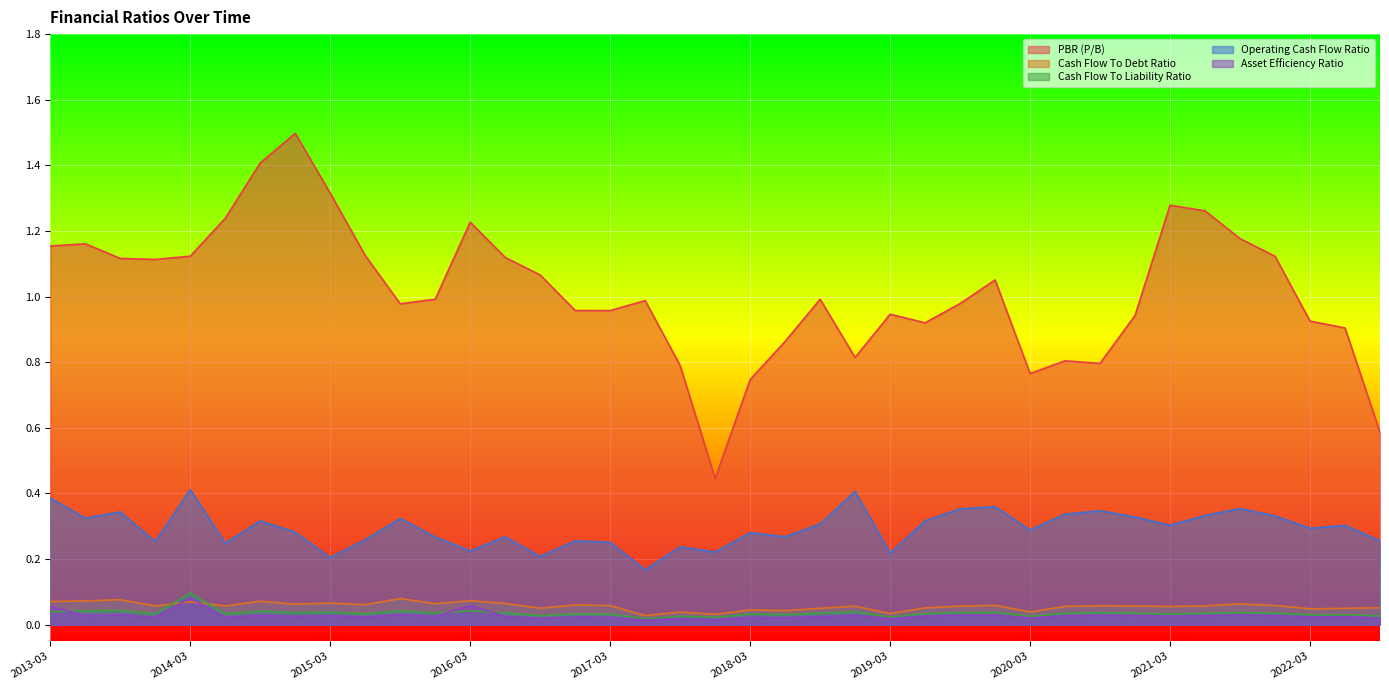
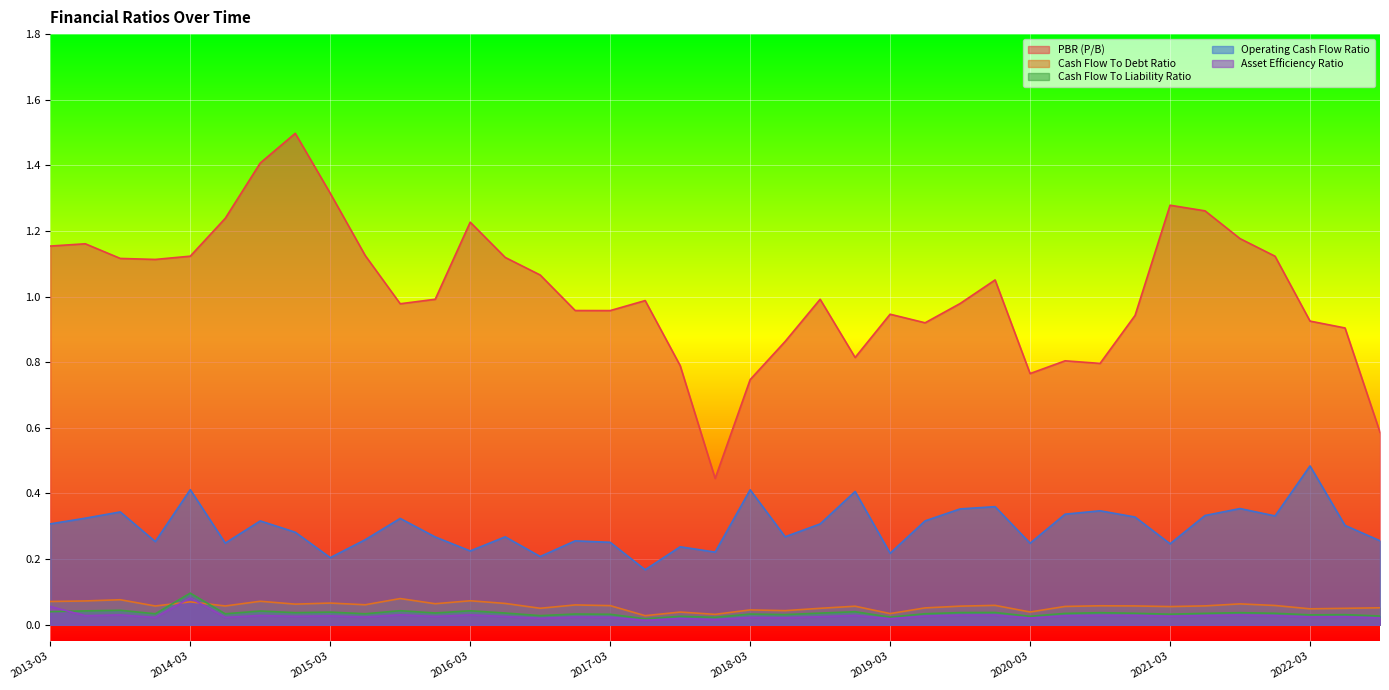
Operating Cash Flow Ratio, 2013-03: 0.39 -> 0.31
Asset Efficiency Ratio, 2016-03: 0.06 -> 0.03
Operating Cash Flow Ratio, 2018-03: 0.28 -> 0.41
Operating Cash Flow Ratio, 2020-03: 0.29 -> 0.25
Operating Cash Flow Ratio, 2021-03: 0.30 -> 0.25
Operating Cash Flow Ratio, 2022-03: 0.29 -> 0.48
